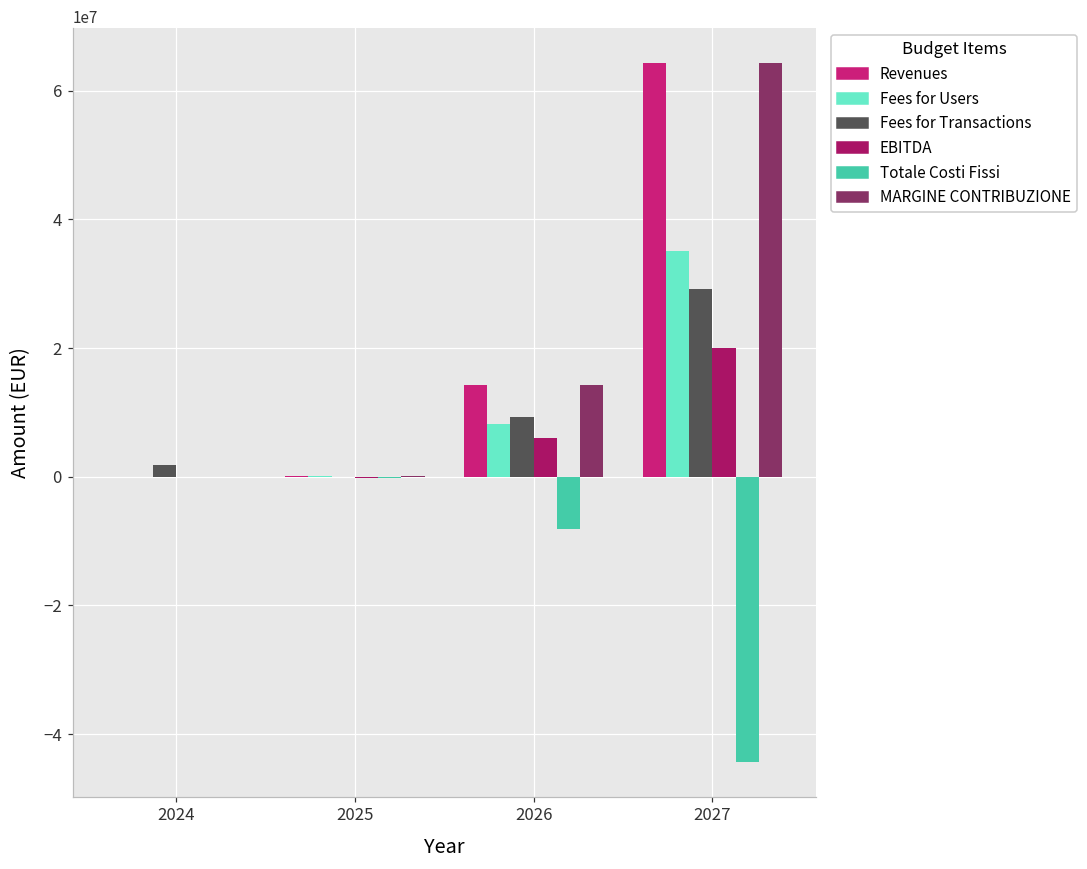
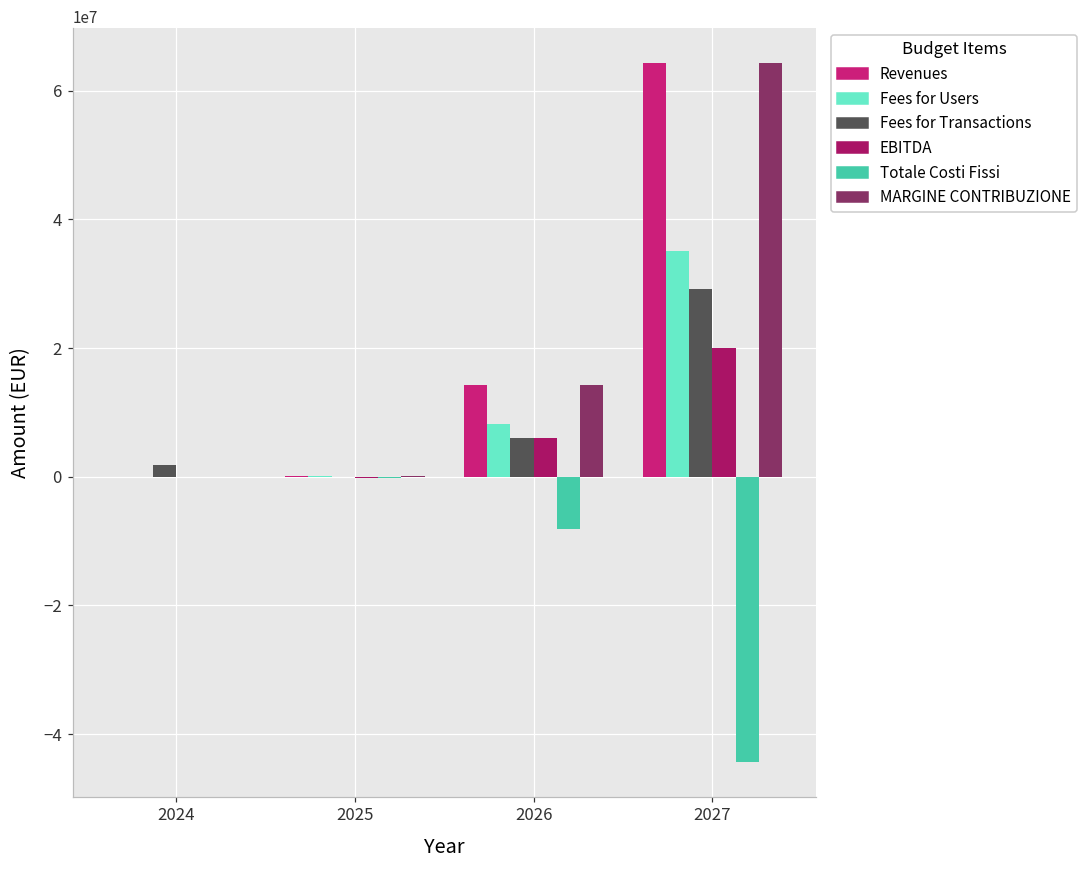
Fees for Transactions, 2026: 9000000 -> 6000000
